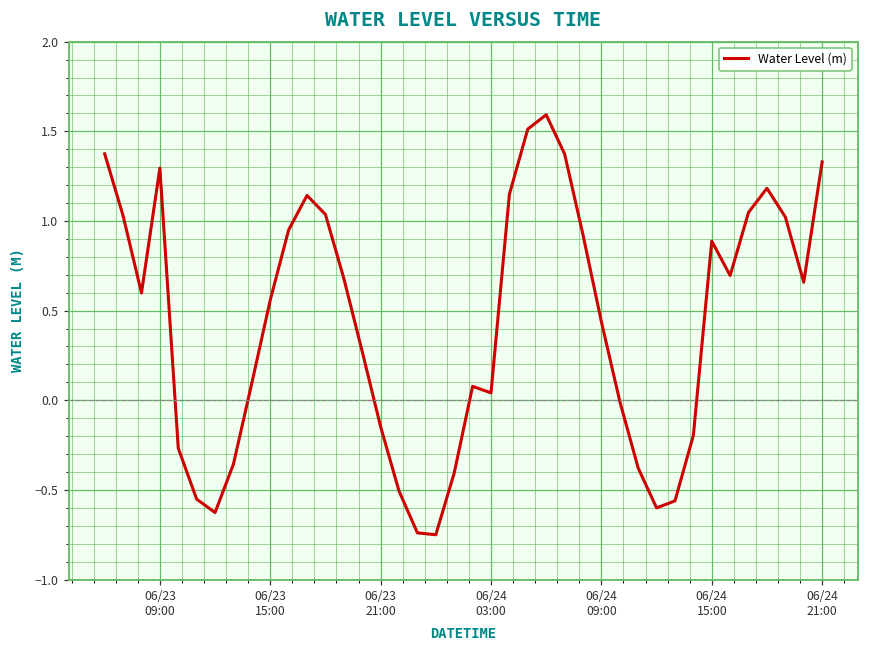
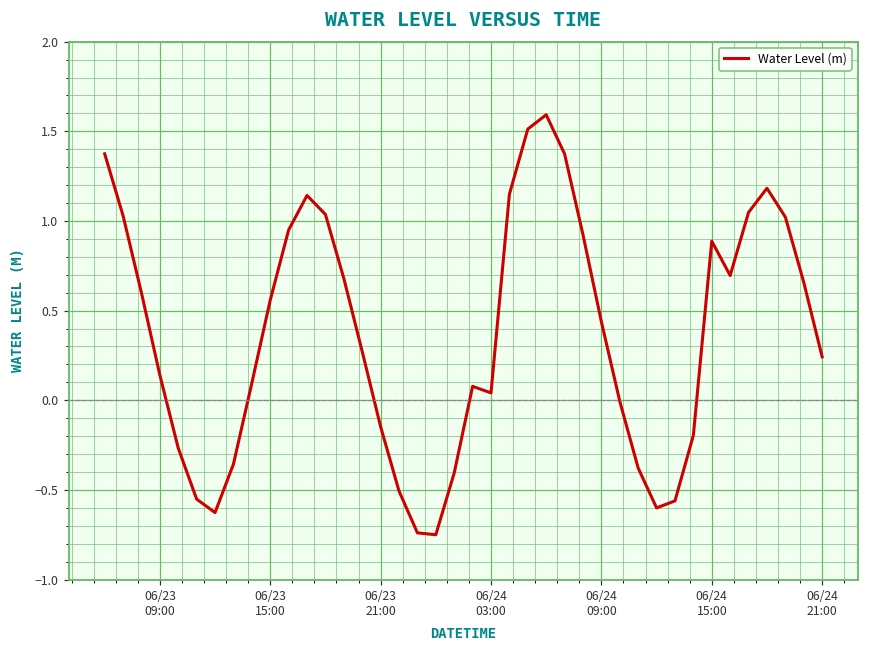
06/23 09:00: 1.29 -> 0.14
06/24 21:00: 1.33 -> 0.24
